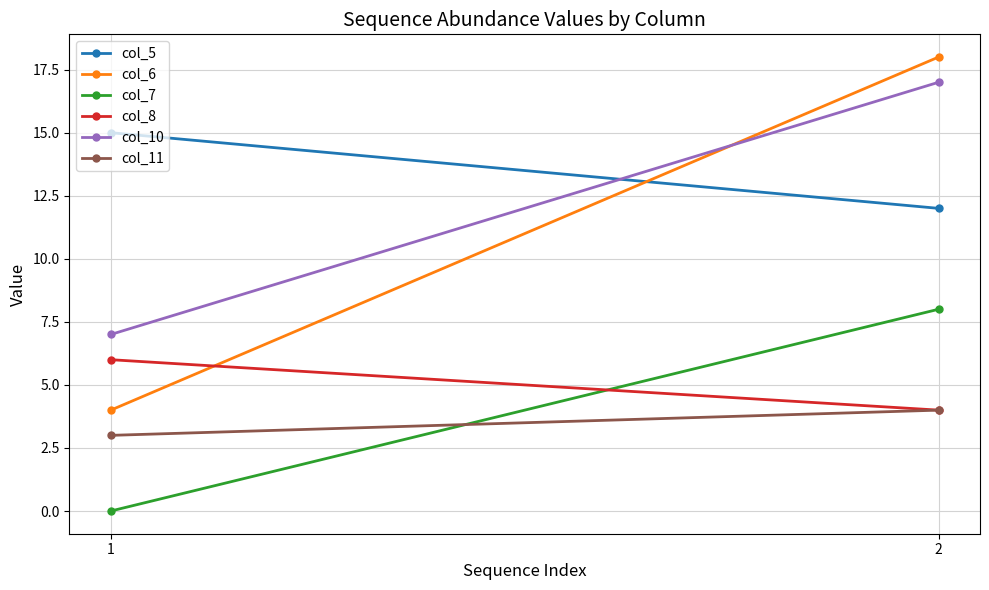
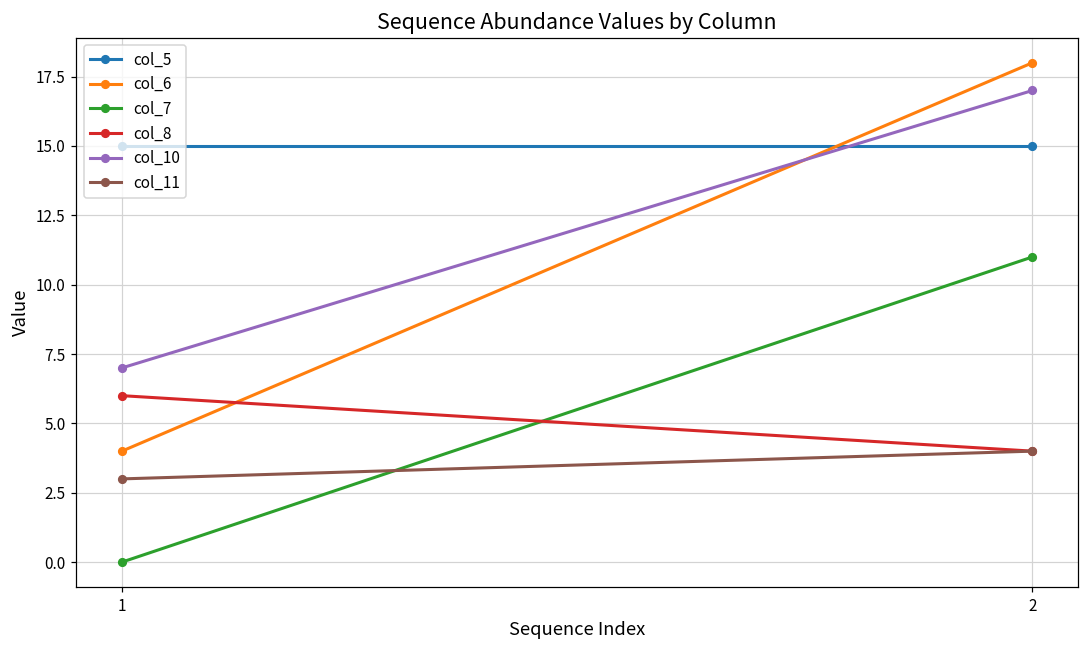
col_5, 2: 12 -> 15
col_7, 2: 8 -> 11
